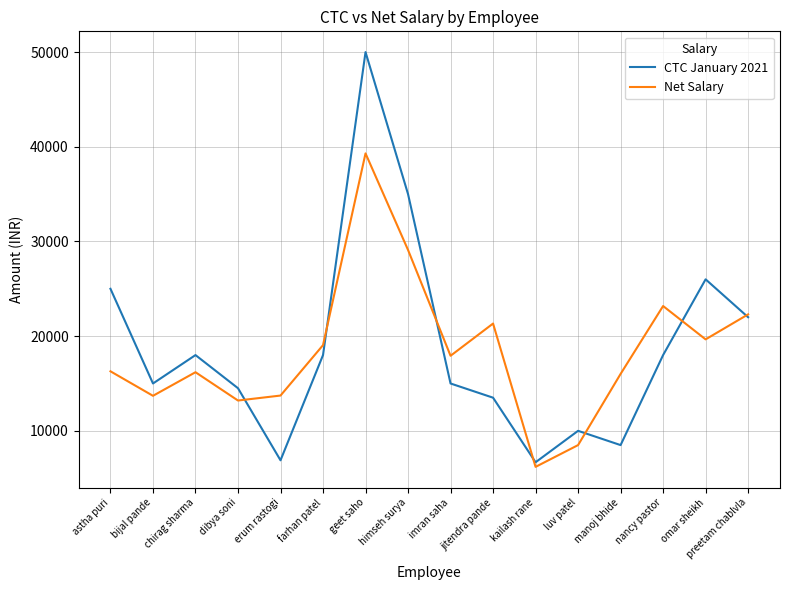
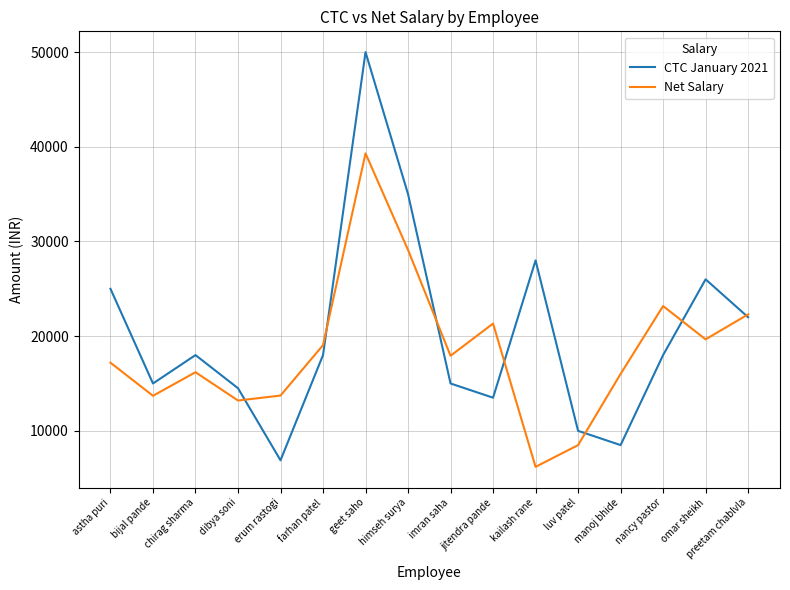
Net Salary, astha puri: 16000 -> 17000
CTC January 2021, kailash rane: 7000 -> 28000
